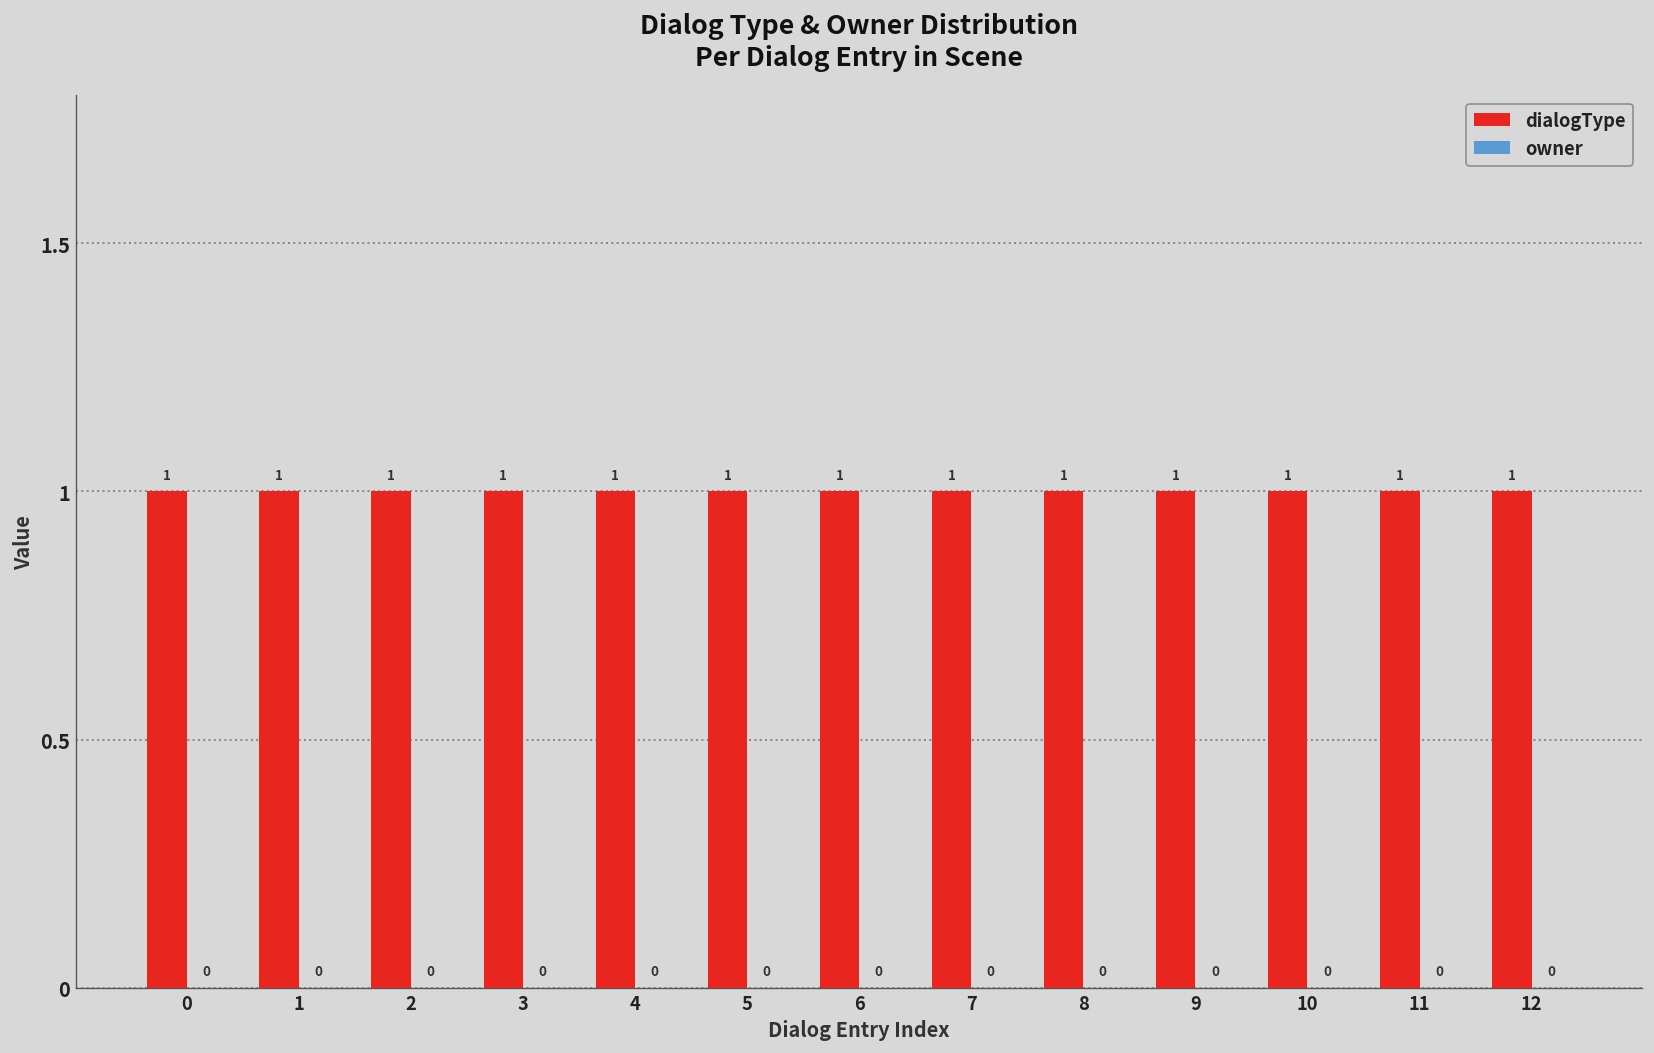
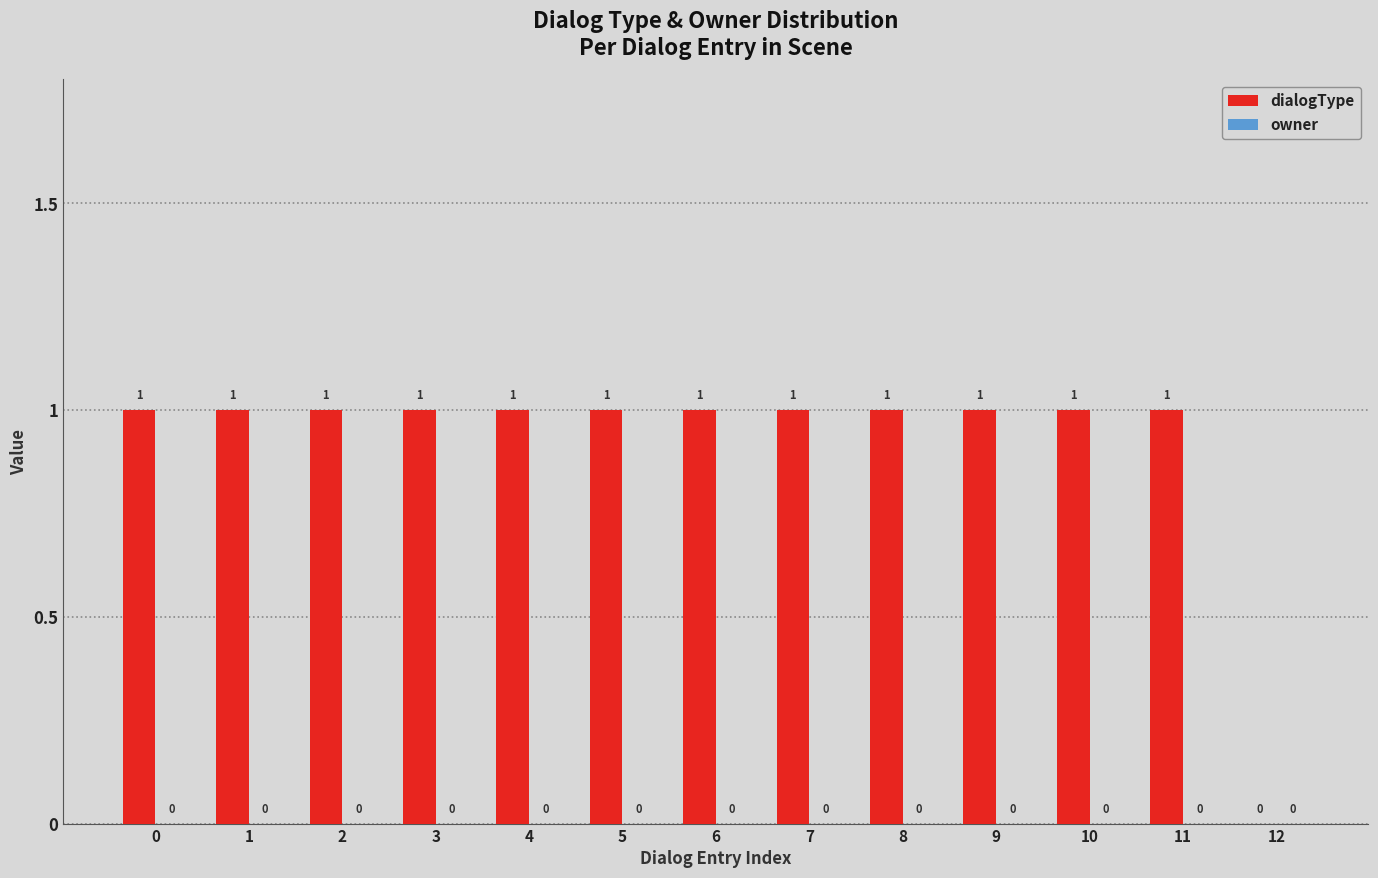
dialogType, 12: 1 -> 0
